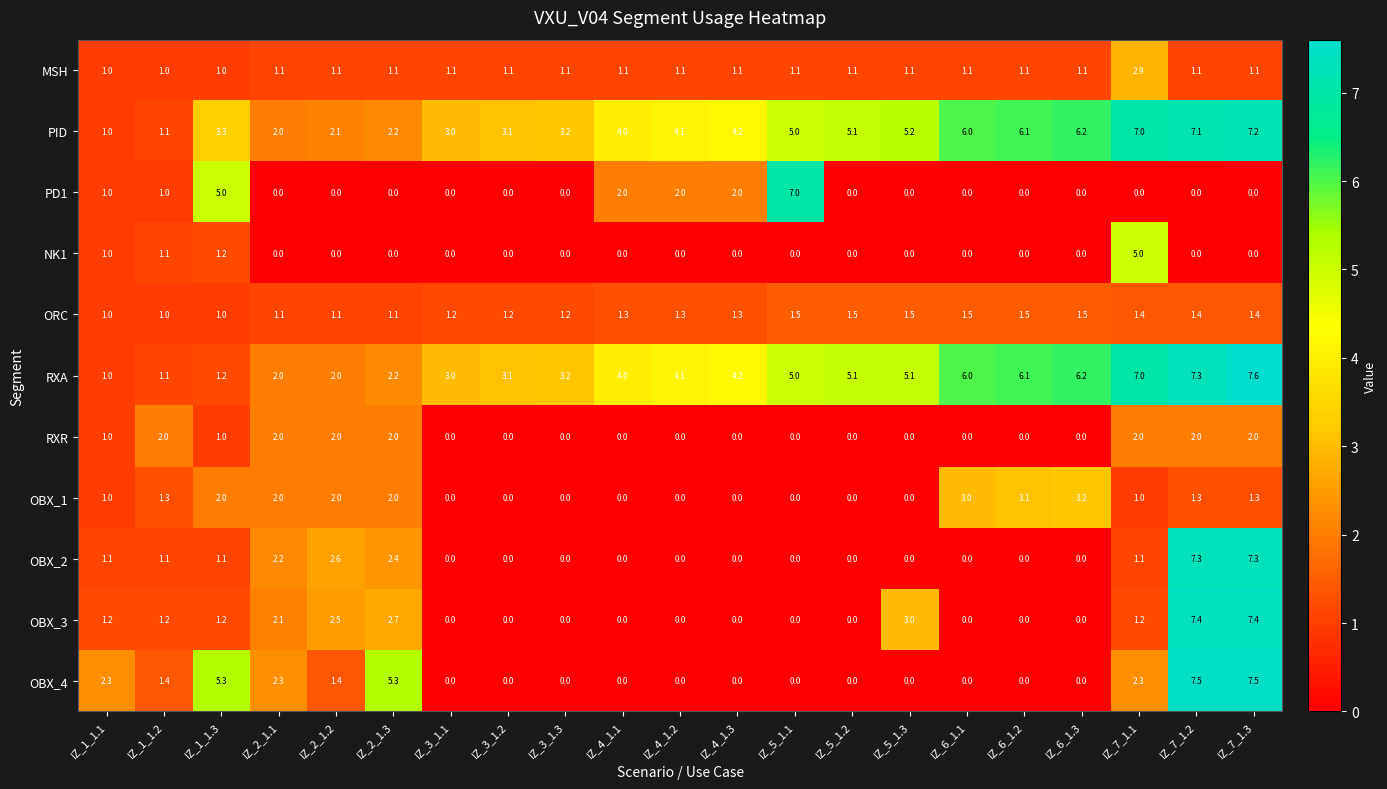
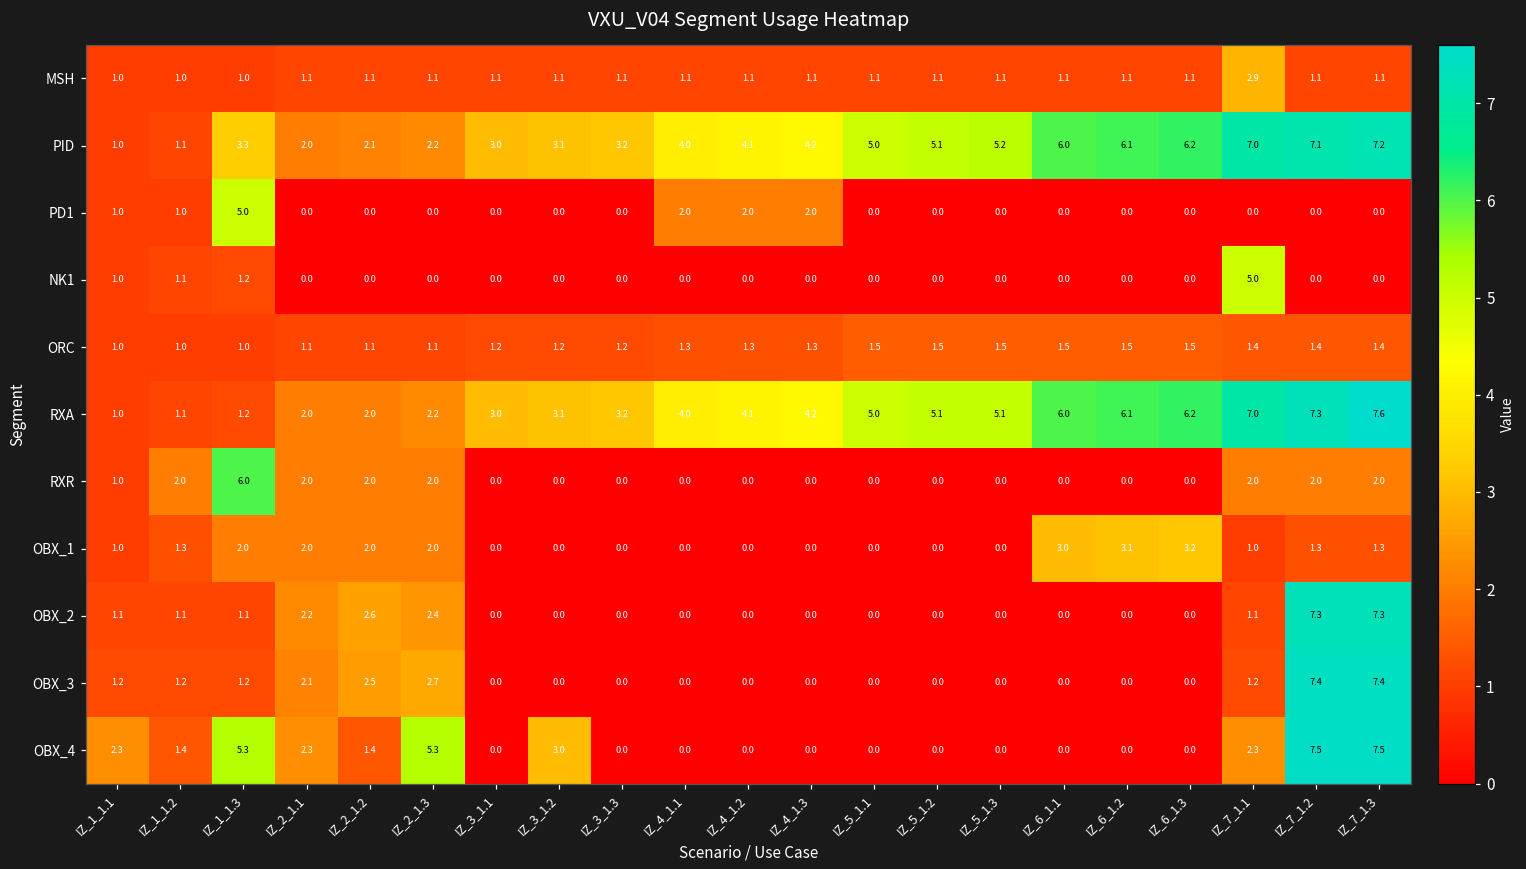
PD1, IZ_5_1.1: 7.0 -> 0.0
RXR, IZ_1_1.3: 1.0 -> 6.0
OBX_3, IZ_5_1.3: 3.0 -> 0.0
OBX_4, IZ_3_1.2: 0.0 -> 3.0
